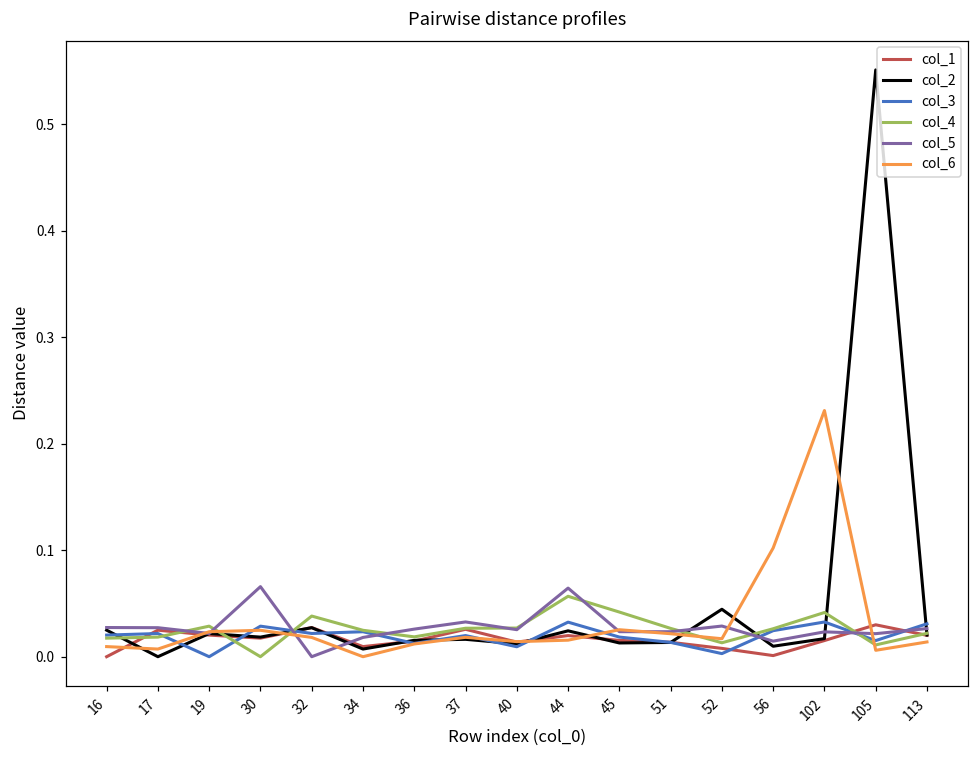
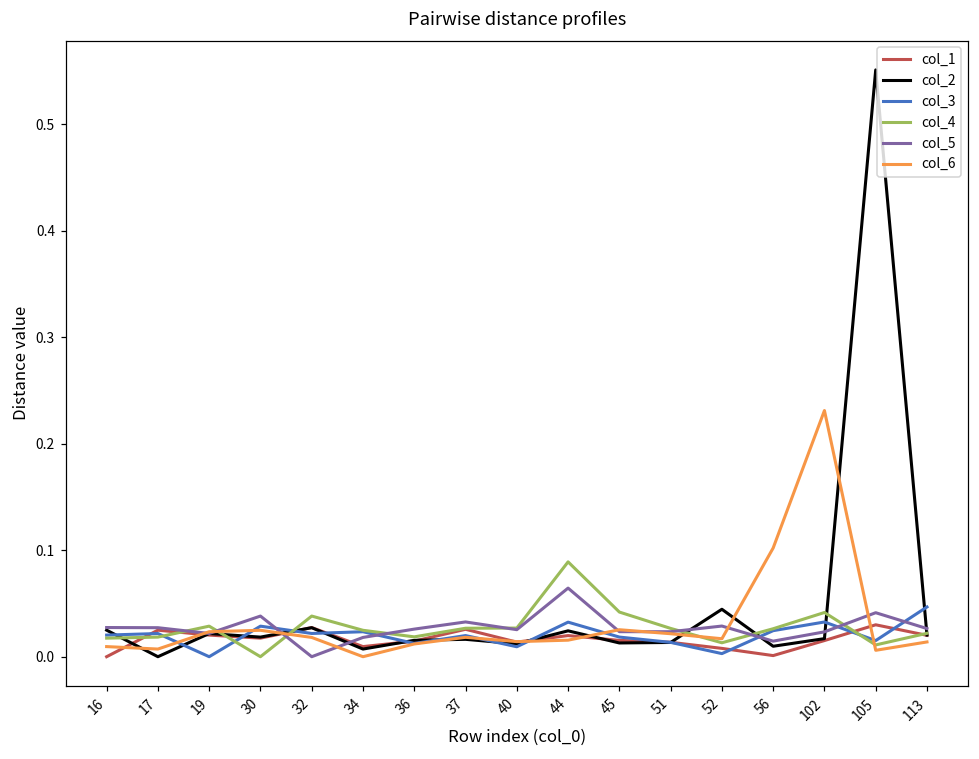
col_5, 30: 0.07 -> 0.04
col_4, 44: 0.06 -> 0.09
col_5, 105: 0.02 -> 0.04
col_3, 113: 0.03 -> 0.05
